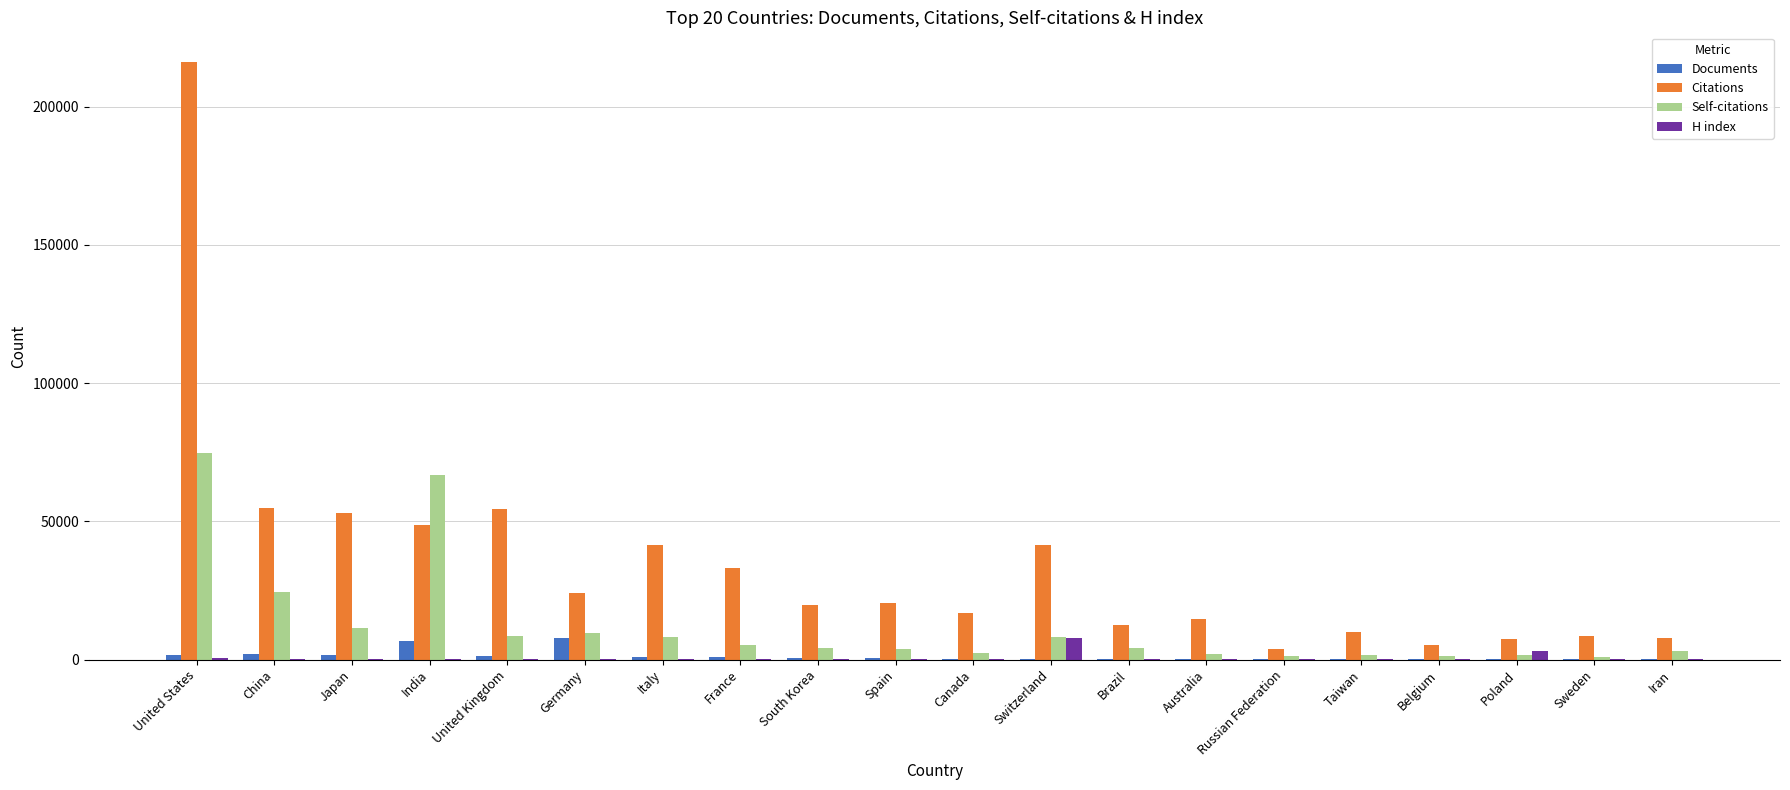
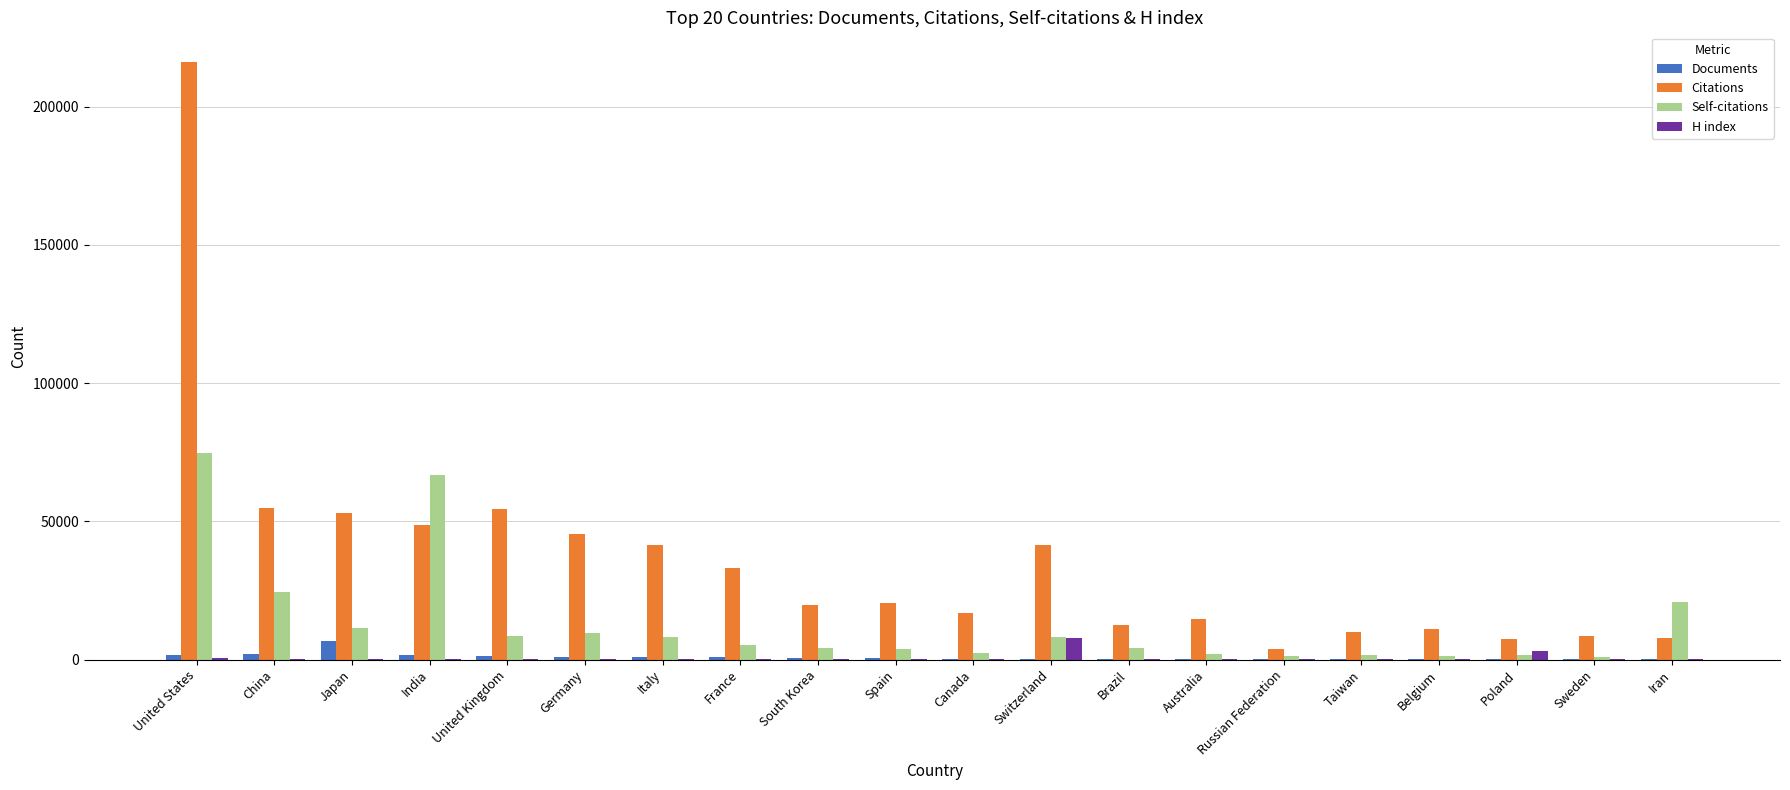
Documents, Japan: 2000 -> 7000
Documents, India: 7000 -> 2000
Documents, Germany: 8000 -> 1000
Citations, Germany: 24000 -> 45000
Citations, Belgium: 5000 -> 11000
Self-citations, Iran: 3000 -> 21000
